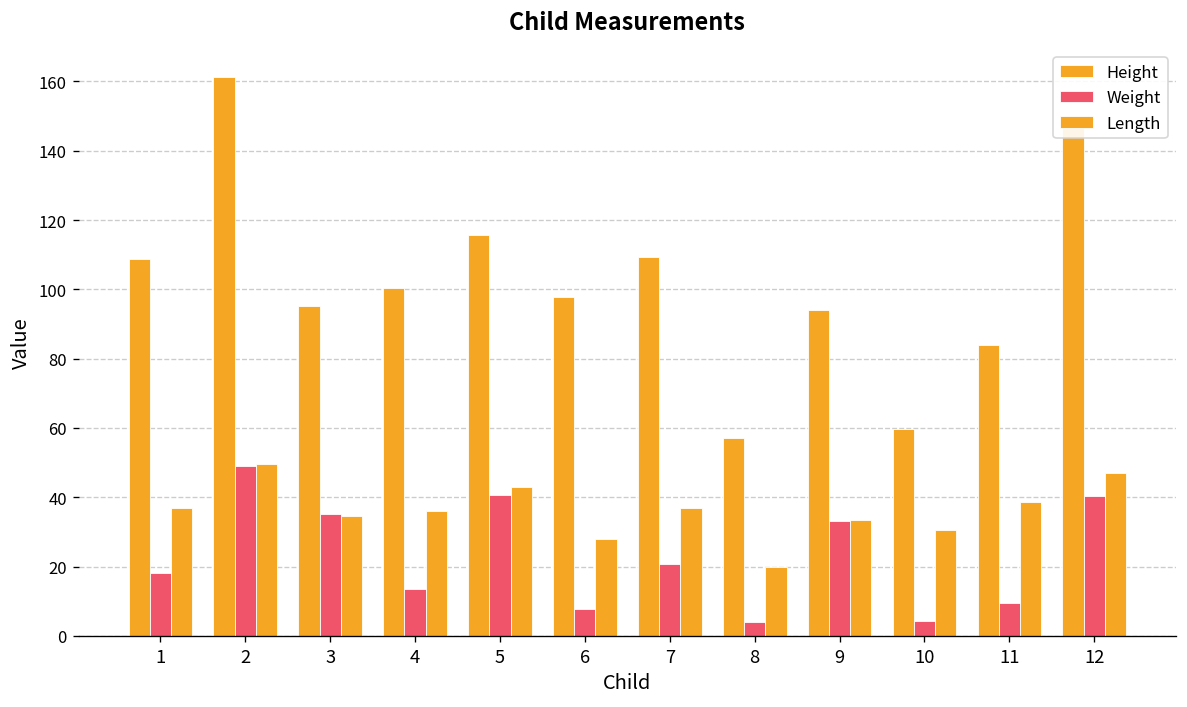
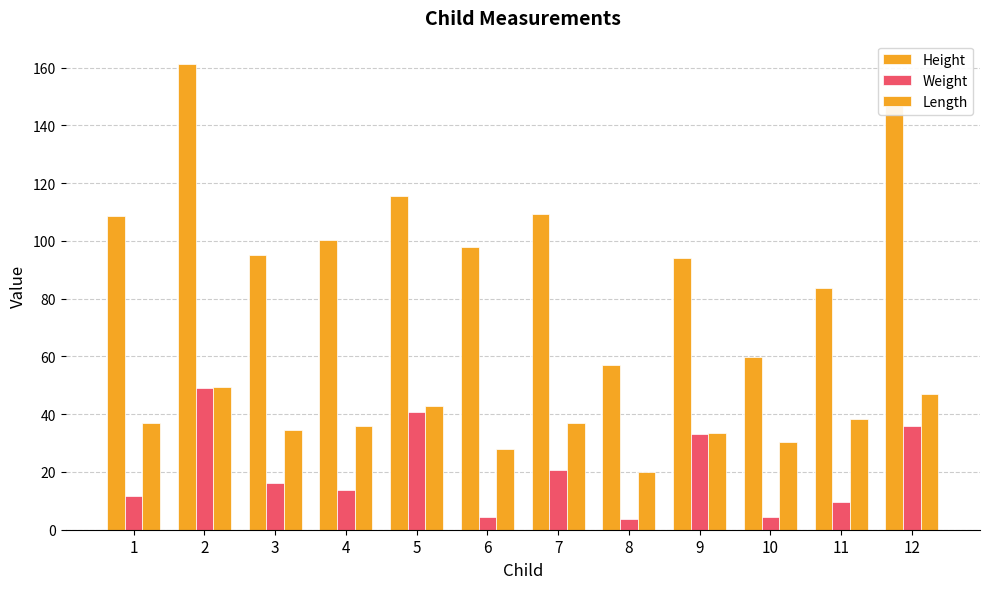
Weight, 1: 18 -> 12
Weight, 3: 35 -> 16
Weight, 6: 8 -> 4
Weight, 12: 40 -> 36
